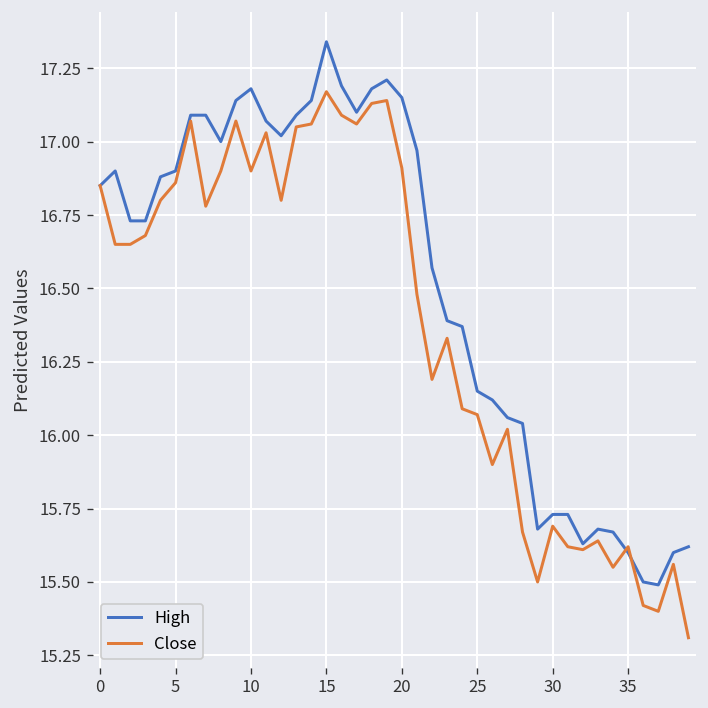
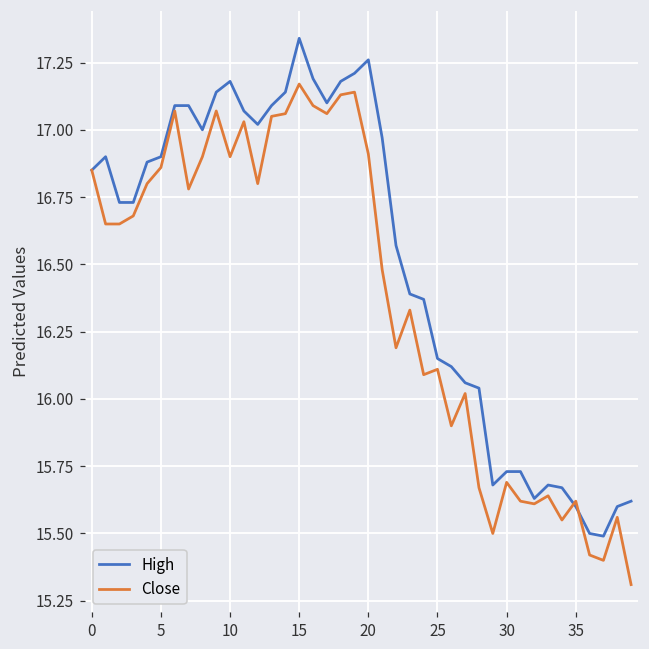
High, 20: 17.15 -> 17.26
Close, 25: 16.07 -> 16.11
